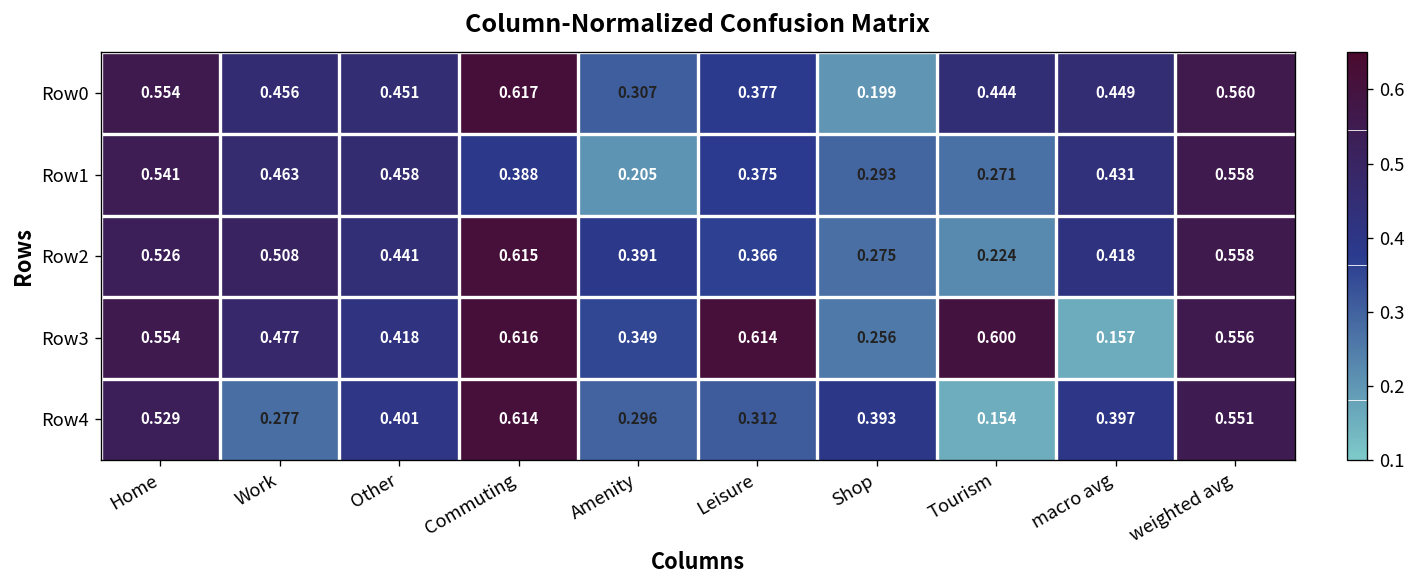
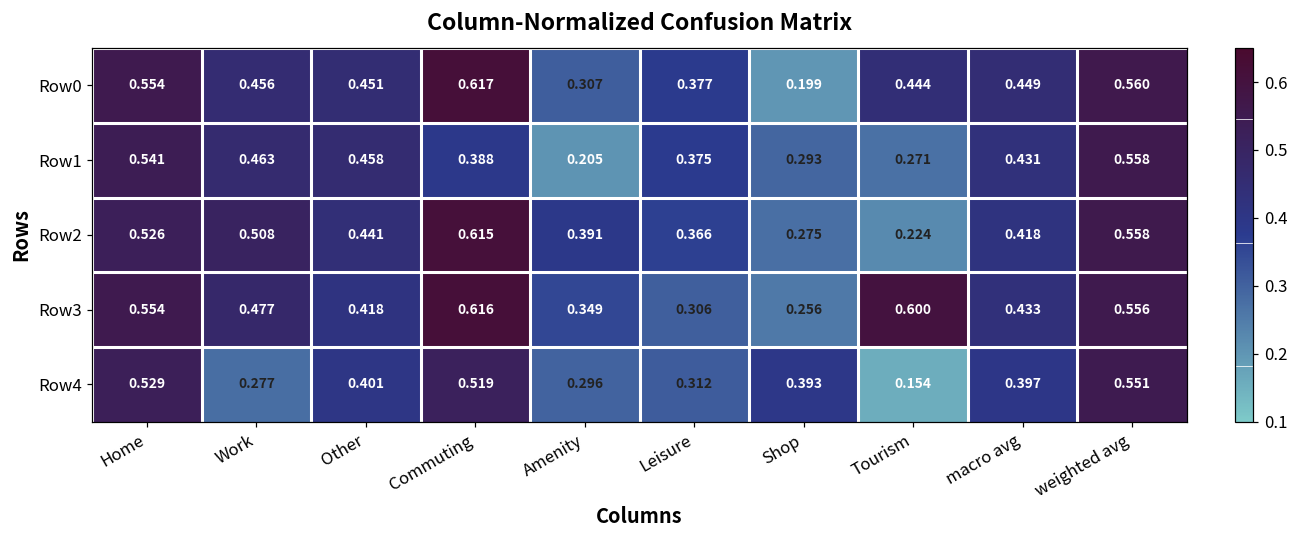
Row3, Leisure: 0.614 -> 0.306
Row3, macro avg: 0.157 -> 0.433
Row4, Commuting: 0.614 -> 0.519
